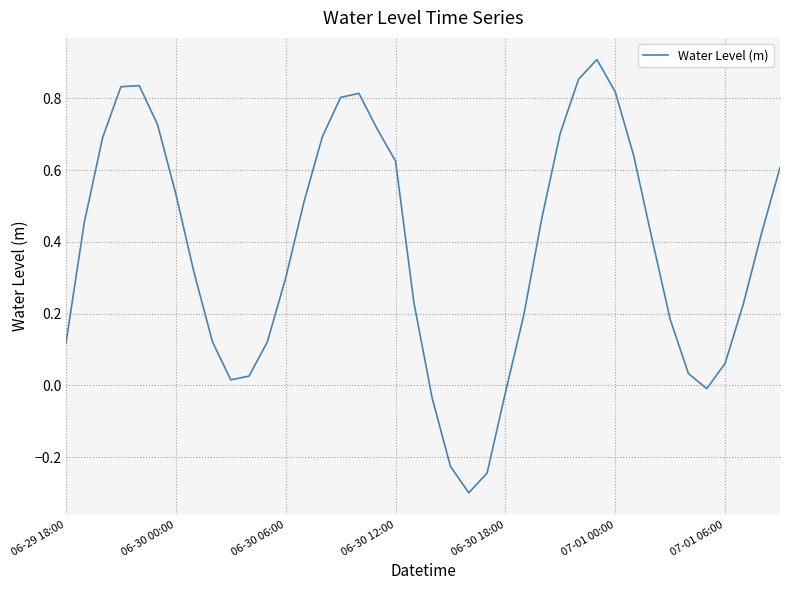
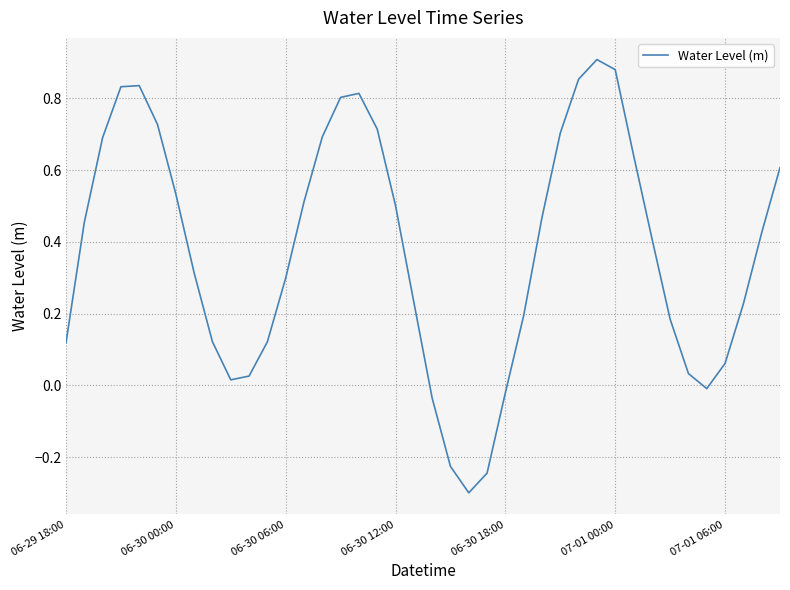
06-30 12:00: 0.63 -> 0.50
07-01 00:00: 0.82 -> 0.88
